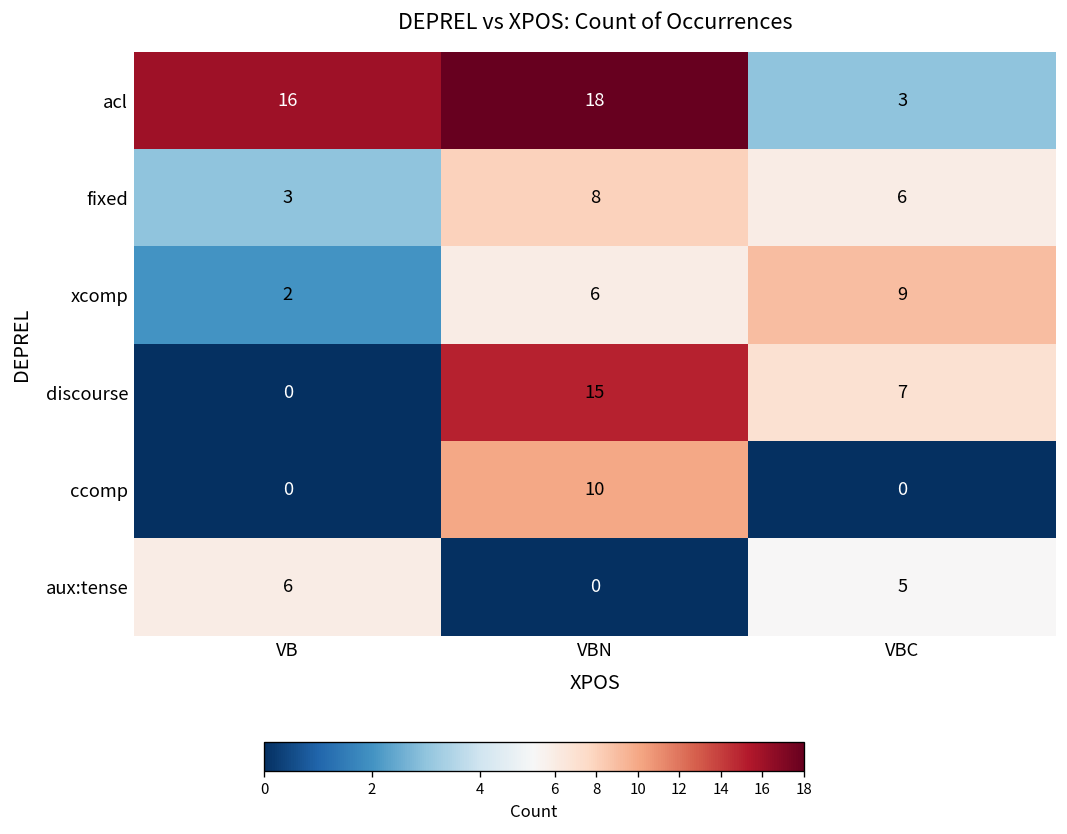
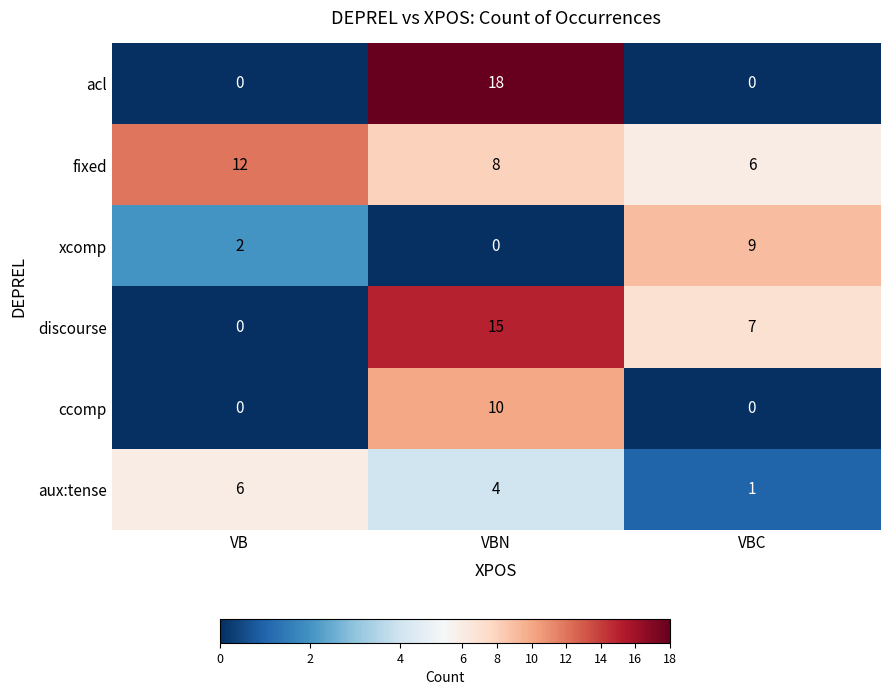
acl, VB: 16 -> 0
acl, VBC: 3 -> 0
fixed, VB: 3 -> 12
xcomp, VBN: 6 -> 0
aux:tense, VBN: 0 -> 4
aux:tense, VBC: 5 -> 1
